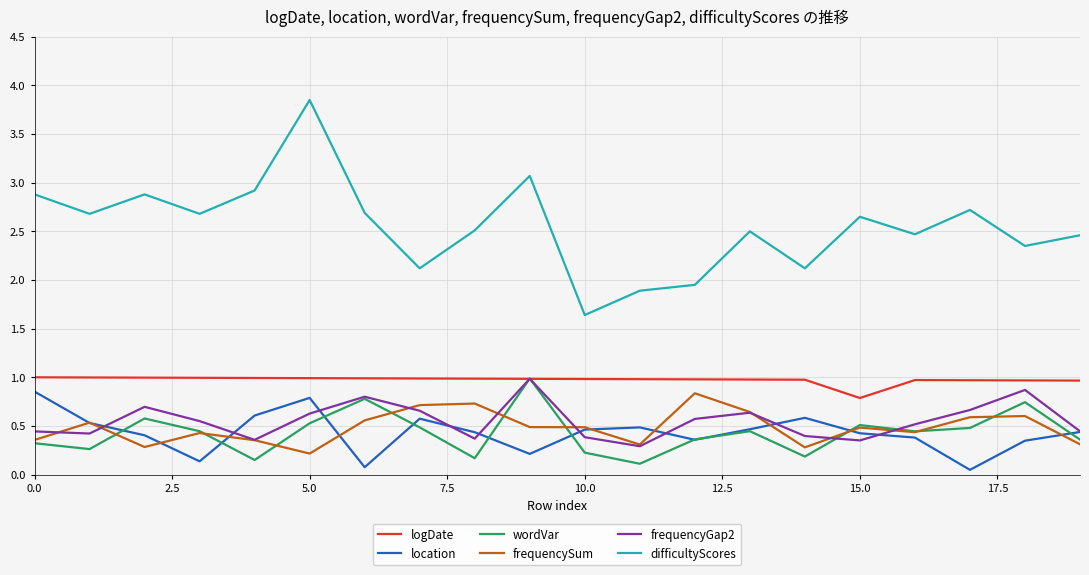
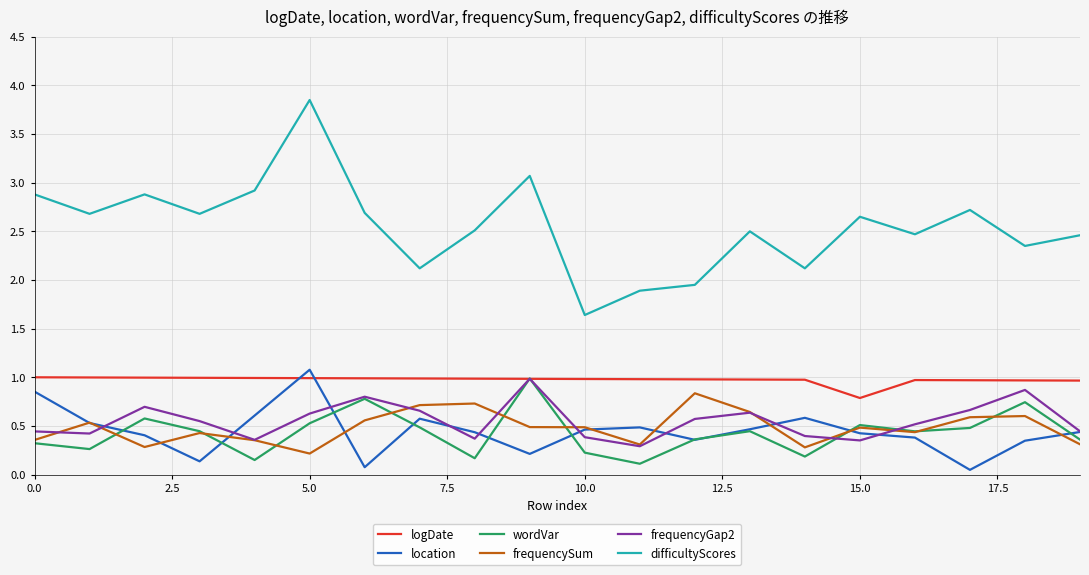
location, 5.0: 0.8 -> 1.1
